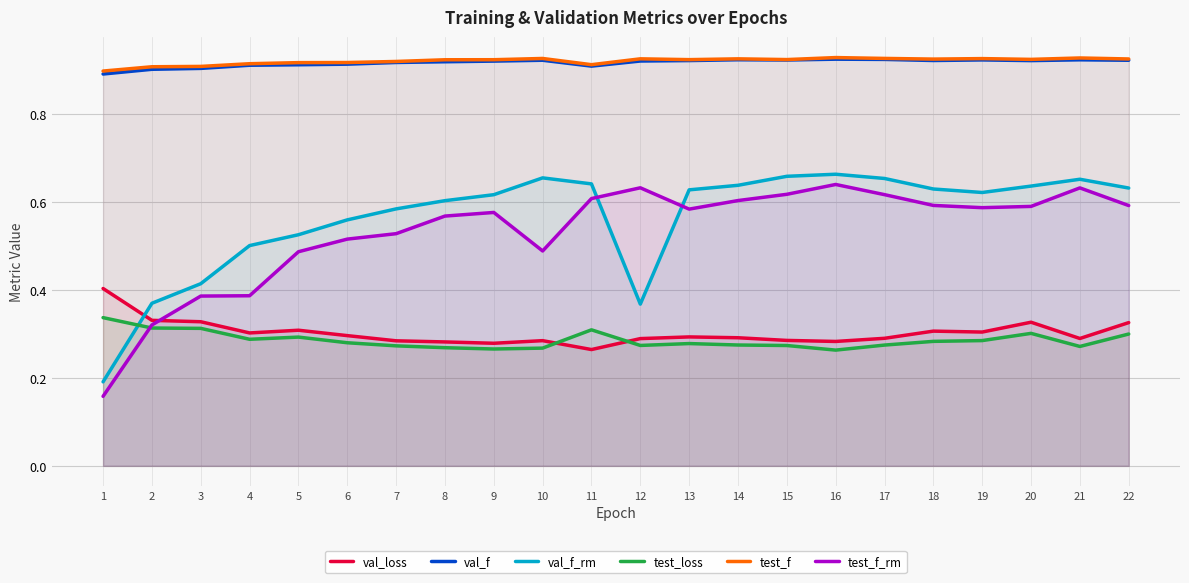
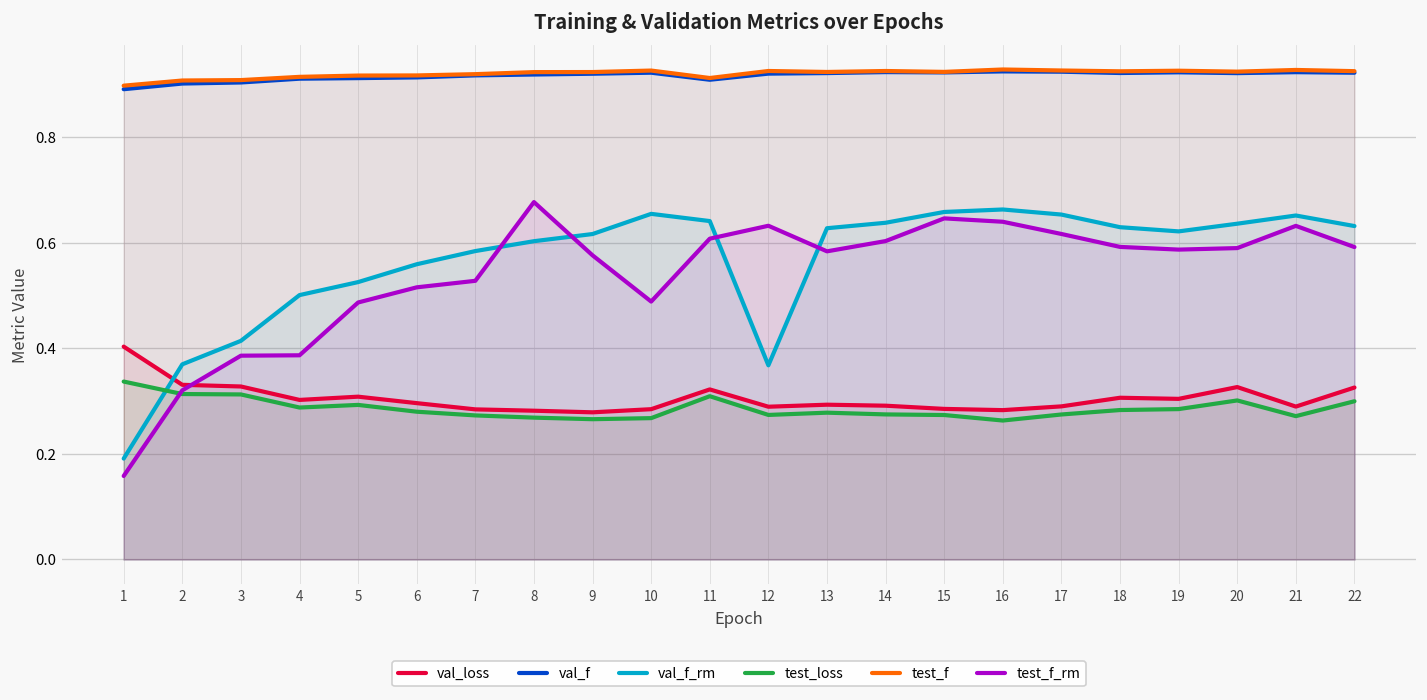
test_f_rm, 8: 0.57 -> 0.68
val_loss, 11: 0.26 -> 0.32
test_f_rm, 15: 0.62 -> 0.65
